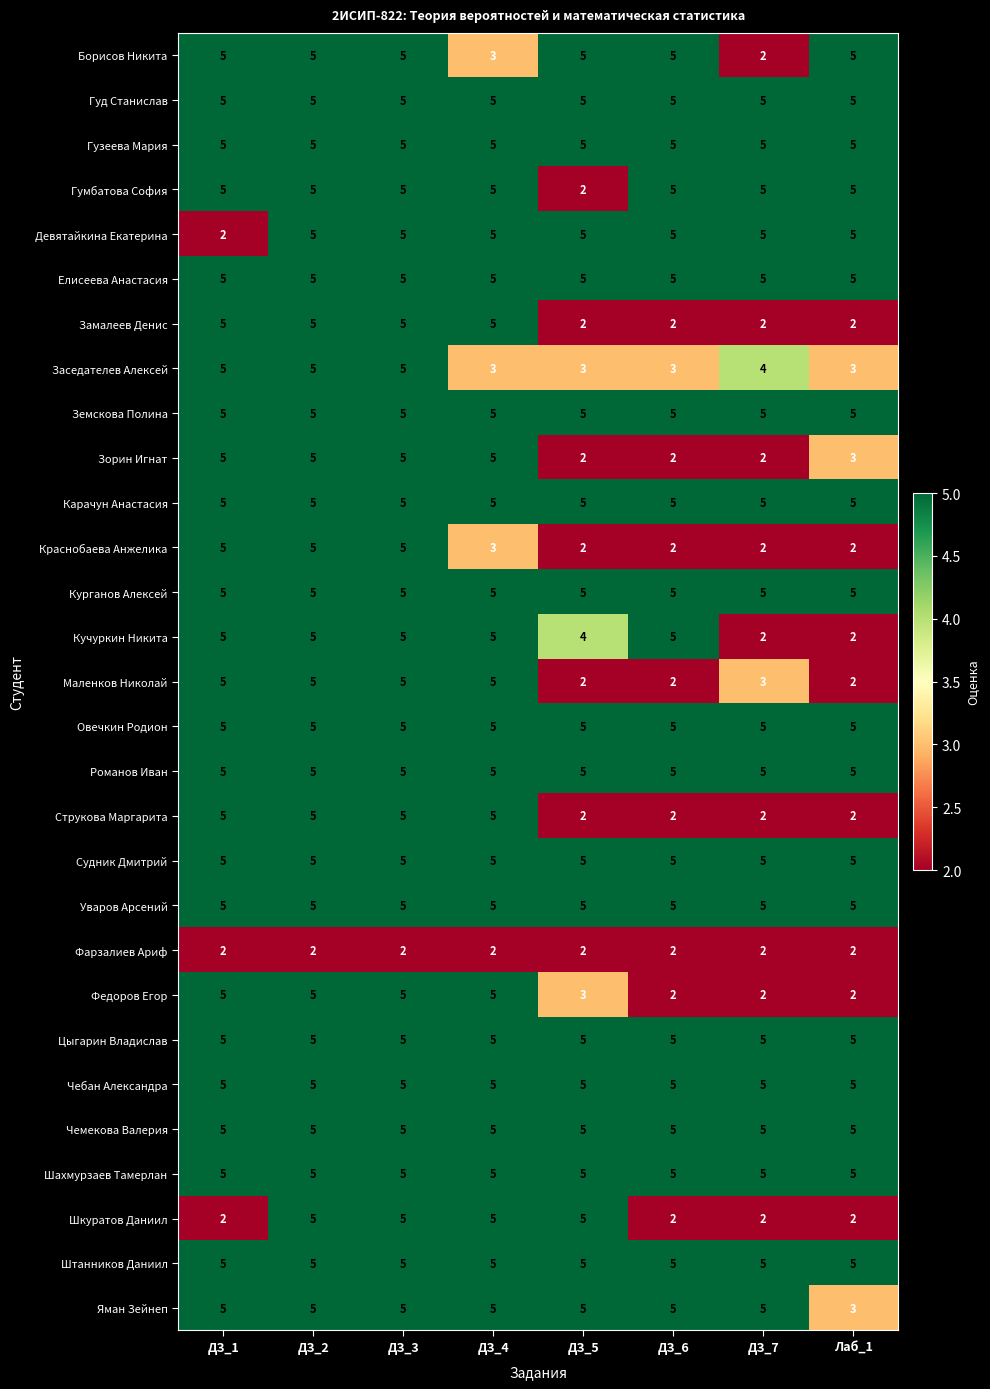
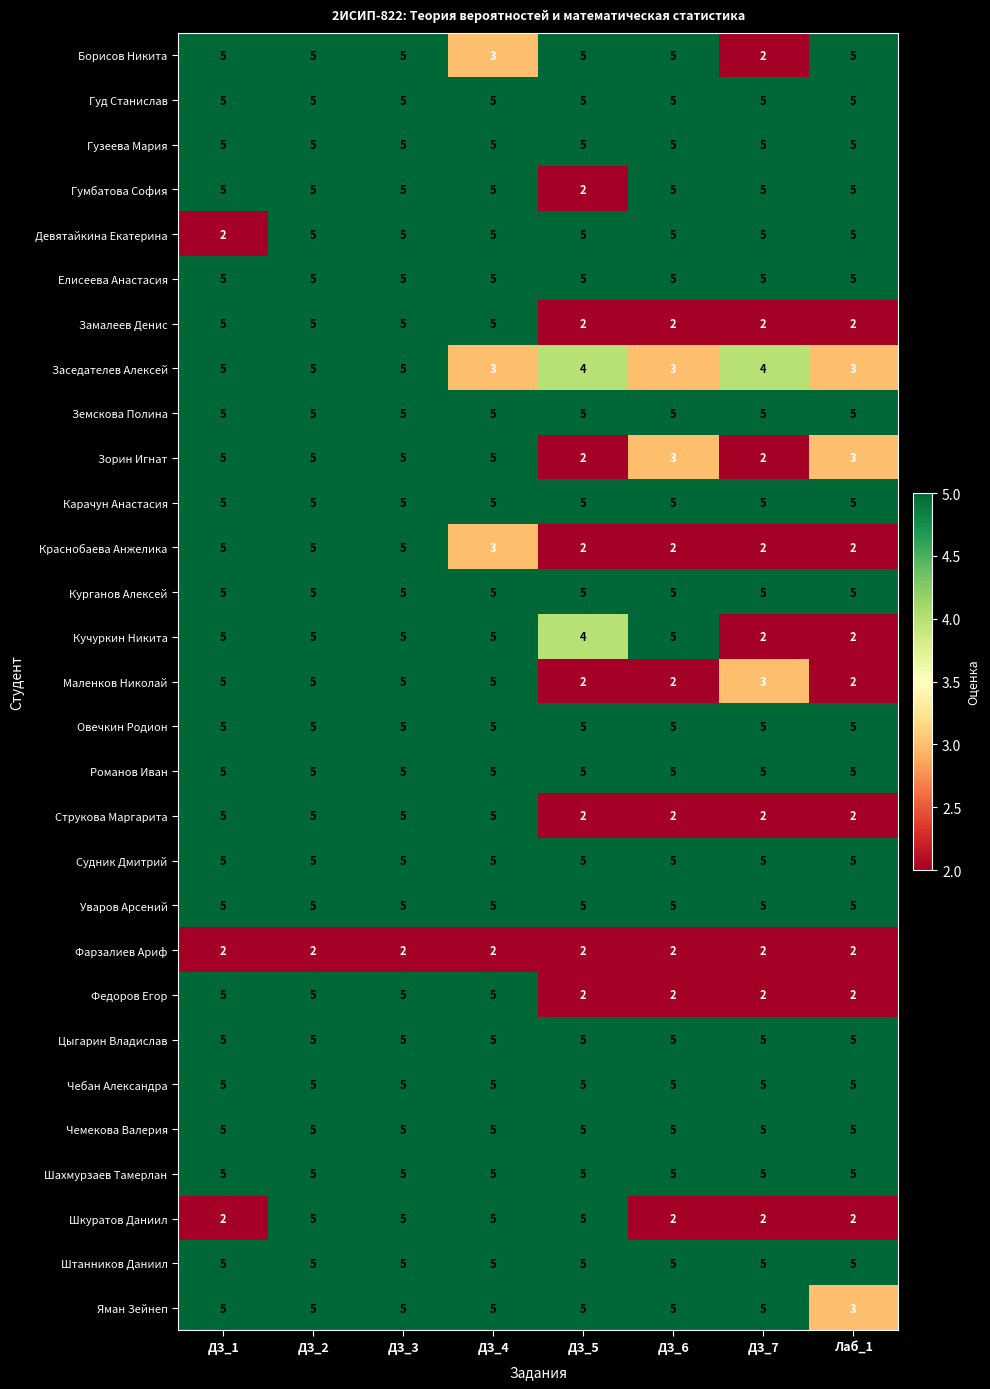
Заседателев Алексей, ДЗ_5: 3 -> 4
Зорин Игнат, ДЗ_6: 2 -> 3
Федоров Егор, ДЗ_5: 3 -> 2
